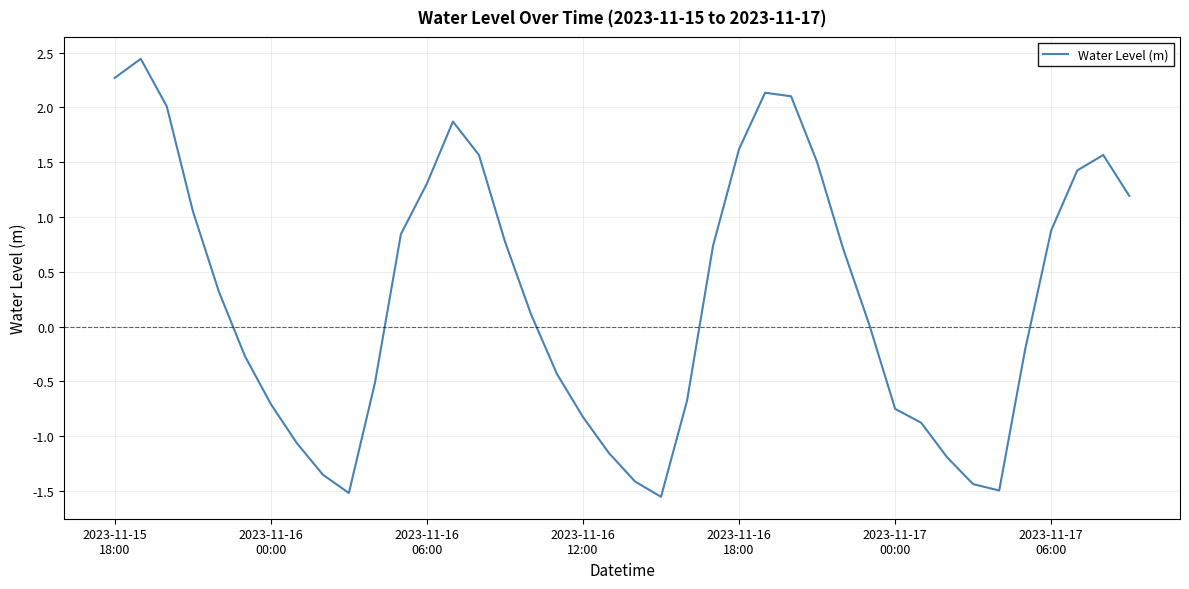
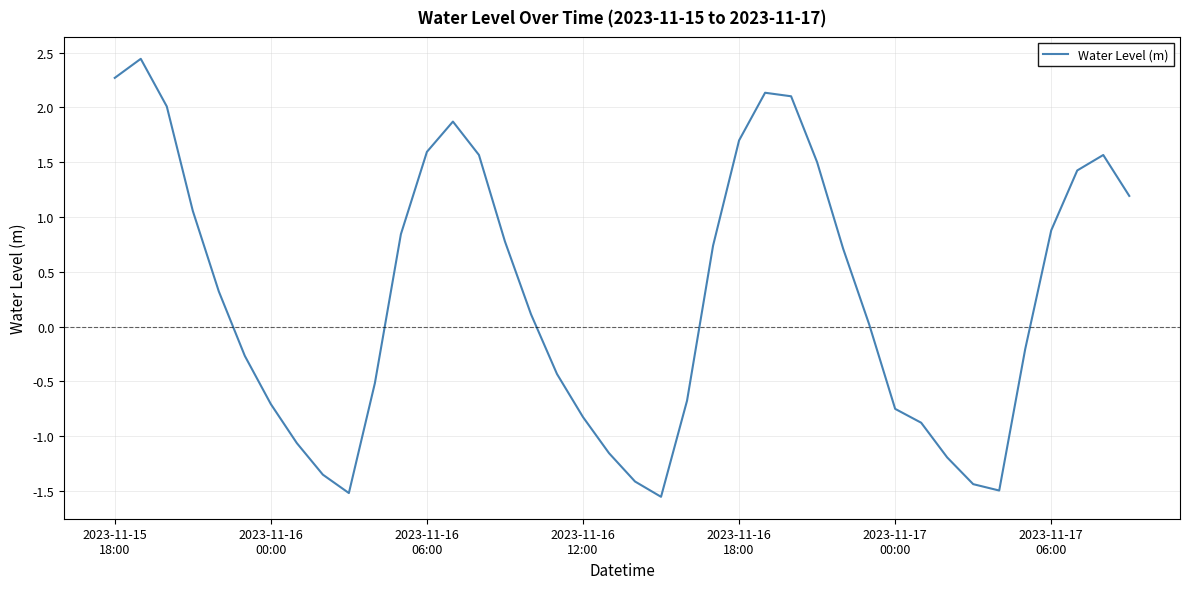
2023-11-16 06:00: 1.30 -> 1.59
2023-11-16 18:00: 1.62 -> 1.70
